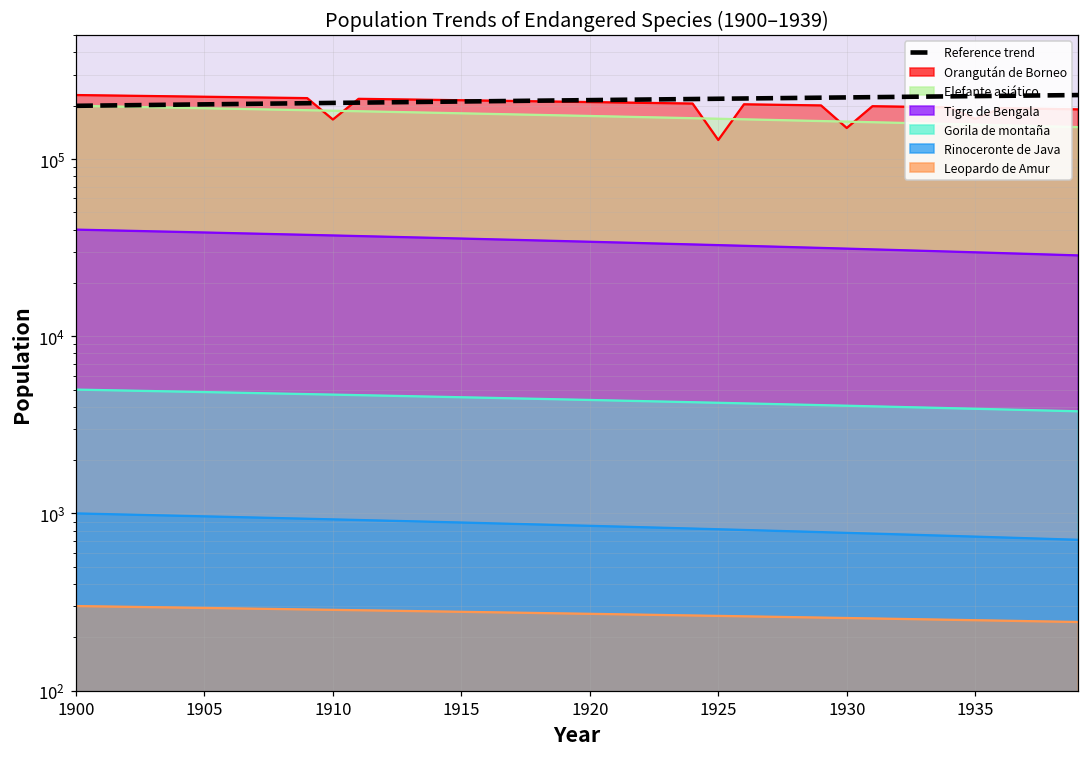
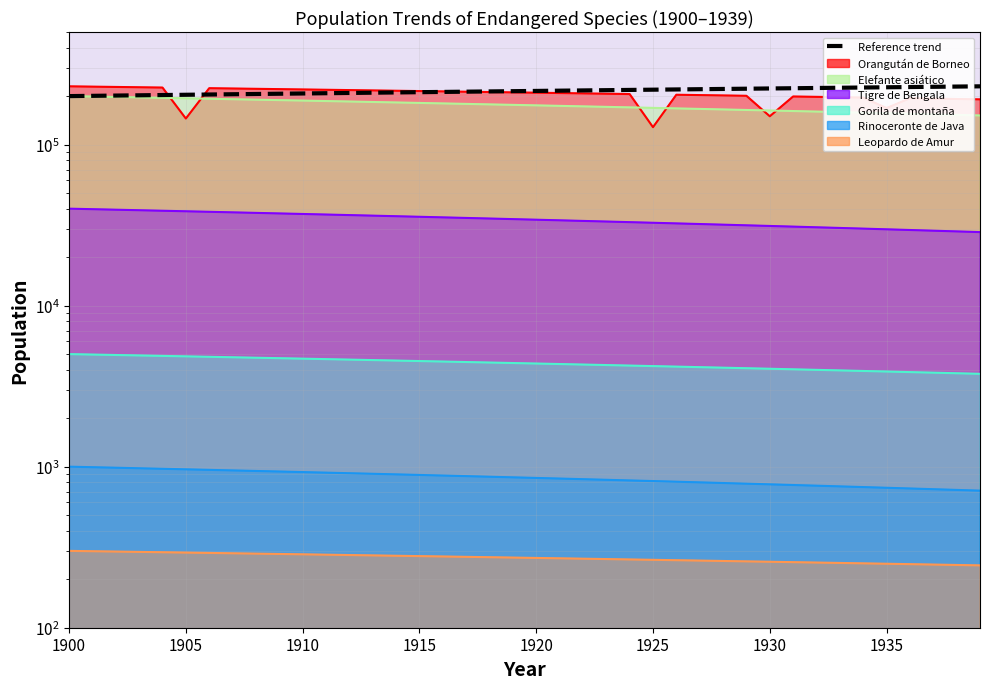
Orangután de Borneo, 1905: 220000 -> 150000
Orangután de Borneo, 1910: 170000 -> 220000
